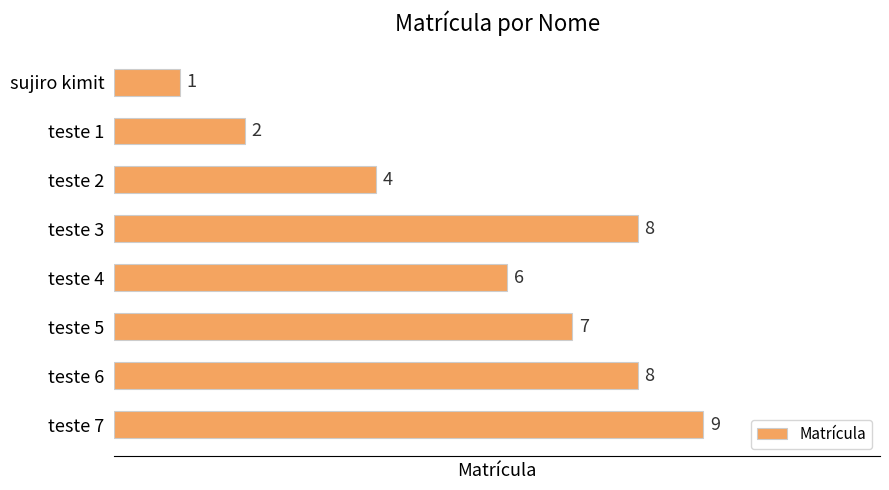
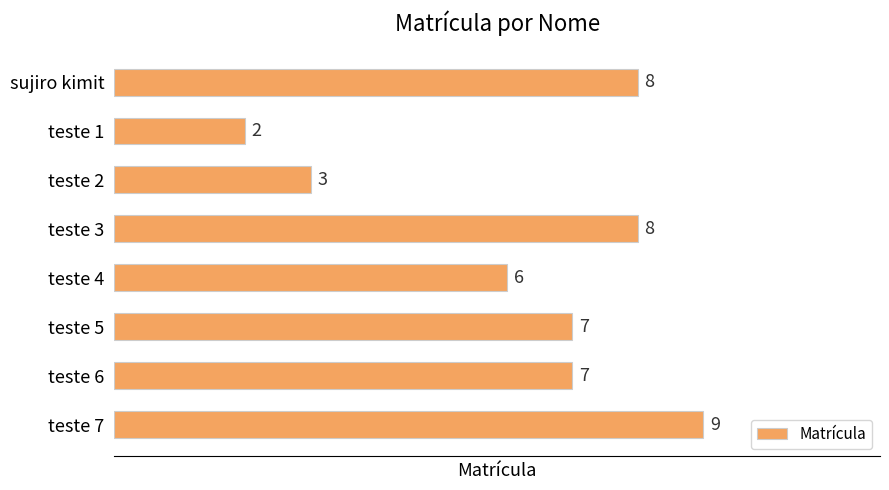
sujiro kimit: 1 -> 8
teste 2: 4 -> 3
teste 6: 8 -> 7
